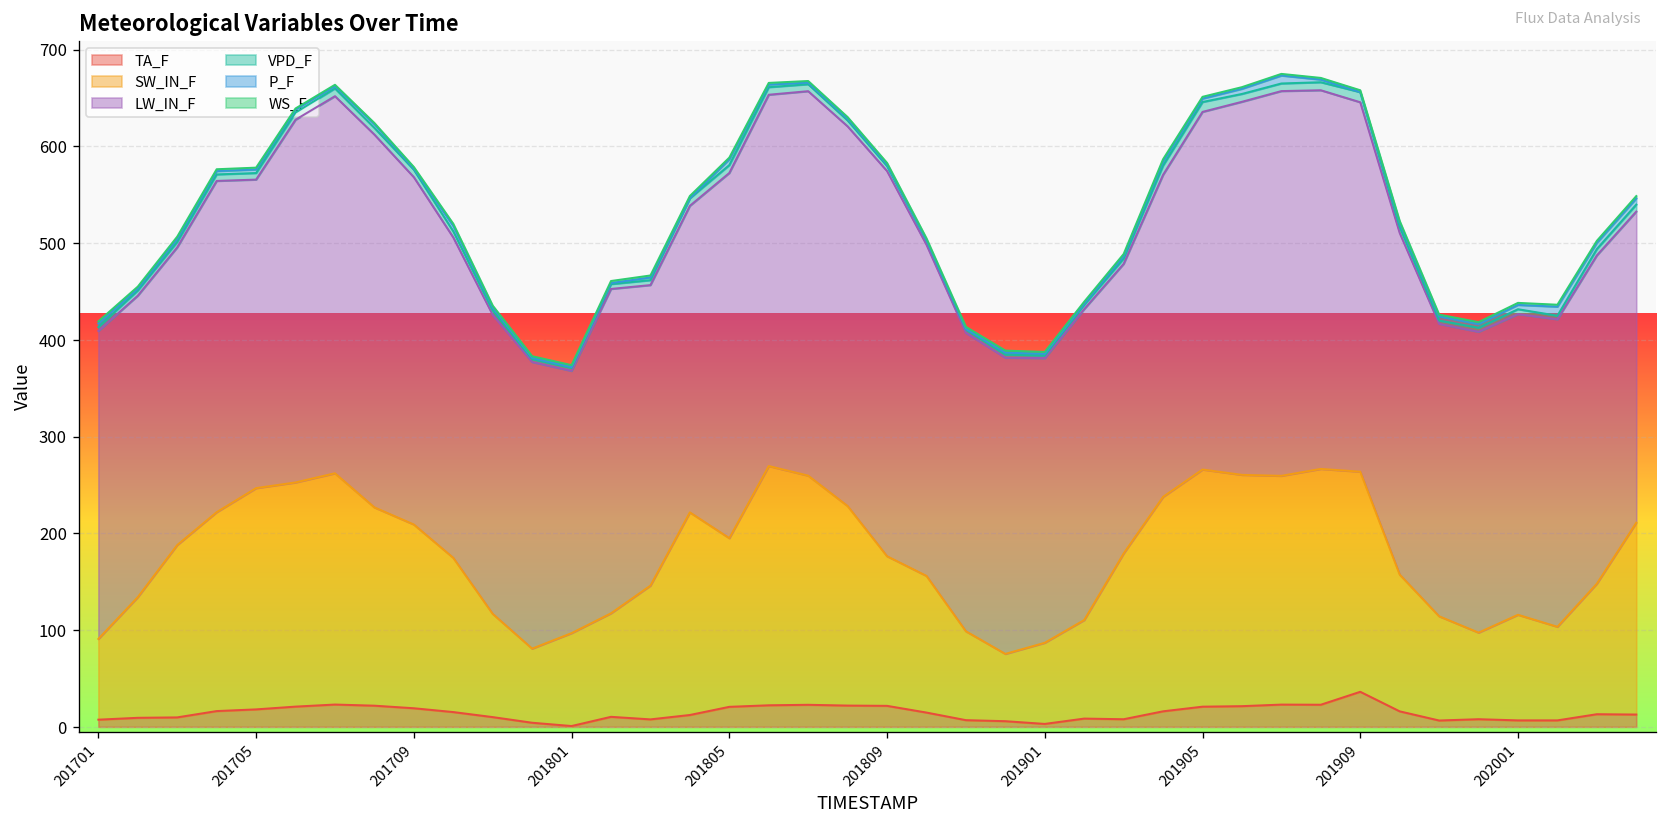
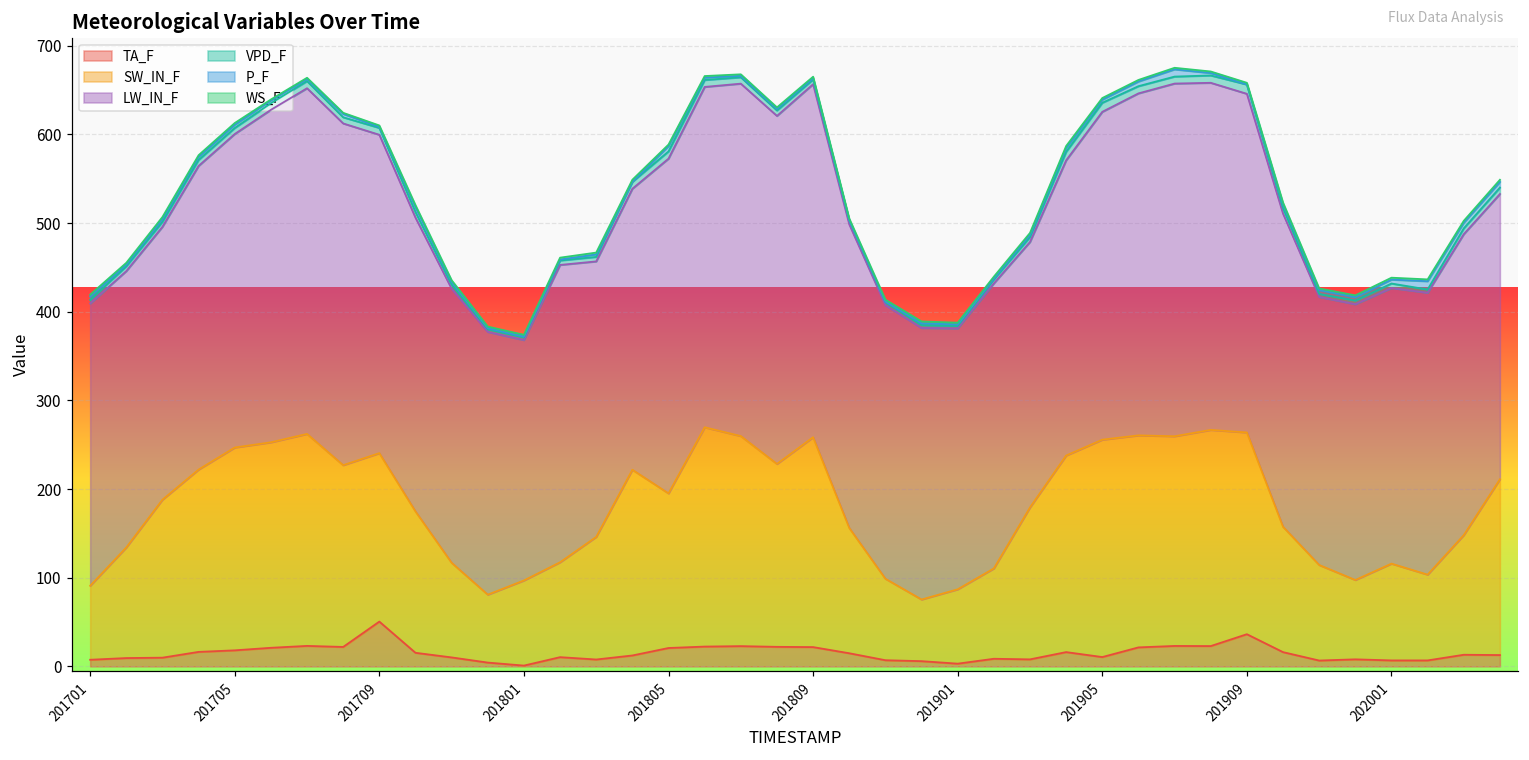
LW_IN_F, 201705: 320 -> 350
TA_F, 201709: 20 -> 50
SW_IN_F, 201809: 150 -> 240
TA_F, 201905: 20 -> 10
